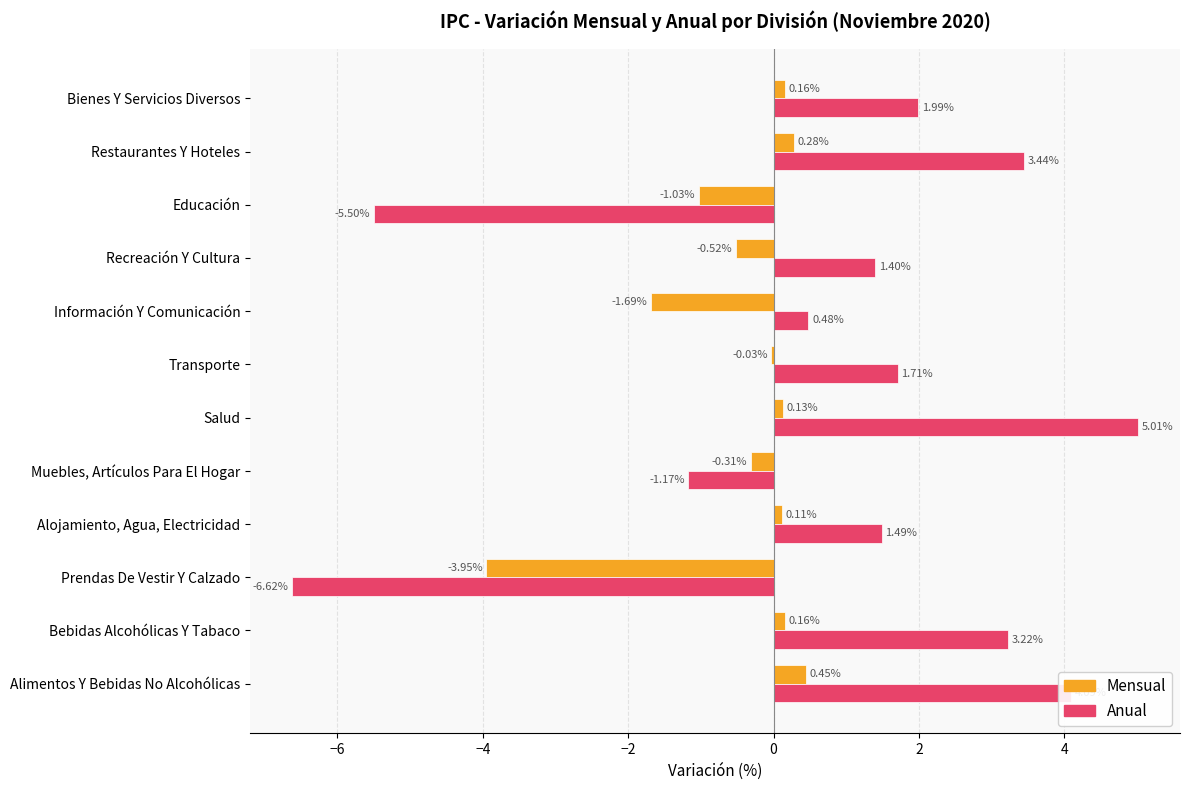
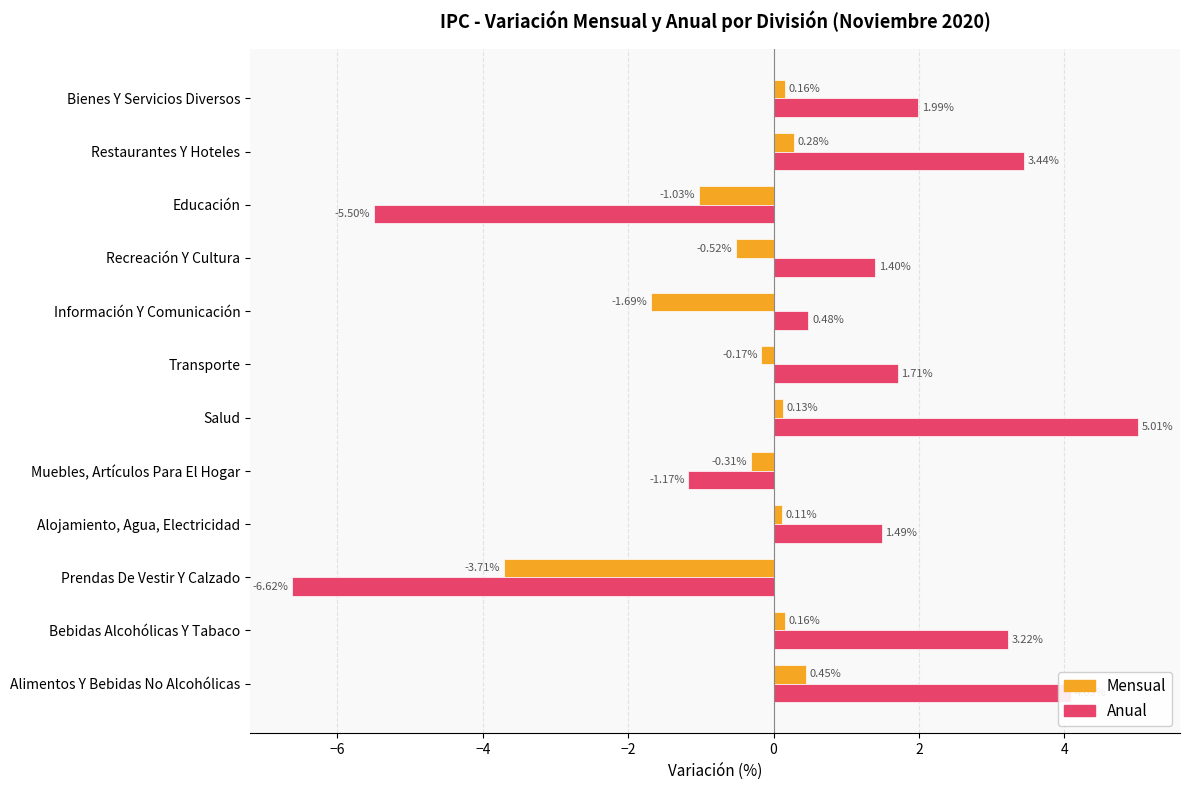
Mensual, Transporte: -0.03% -> -0.17%
Mensual, Prendas De Vestir Y Calzado: -3.95% -> -3.71%
